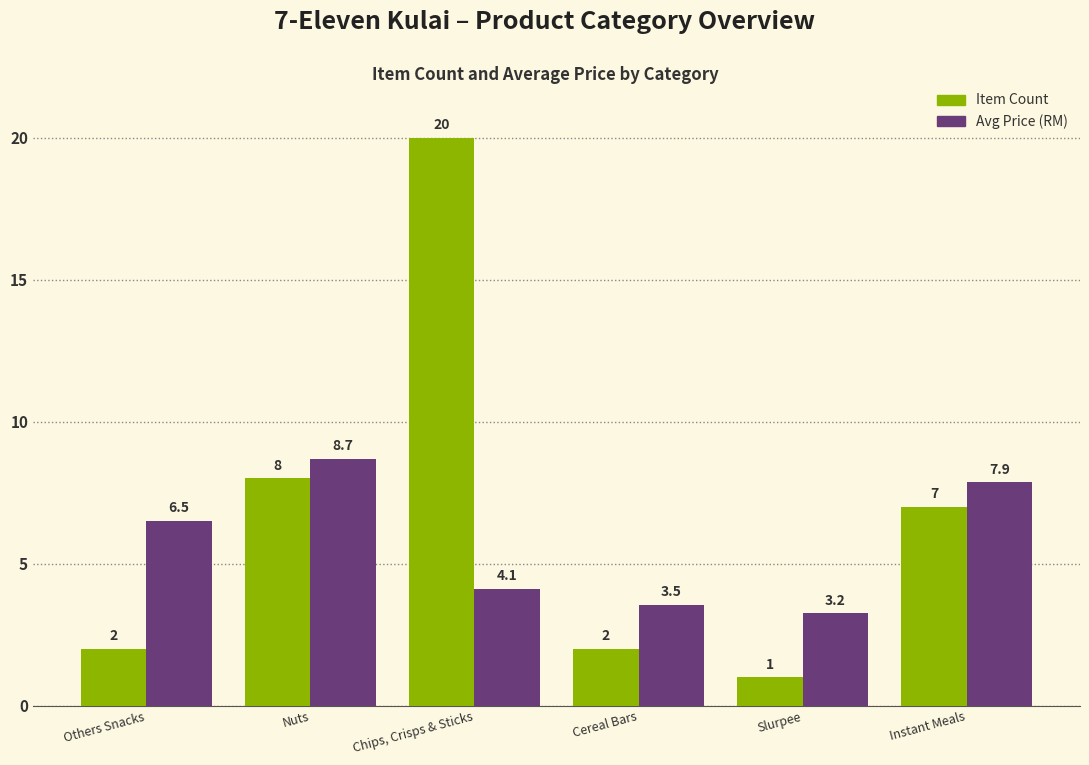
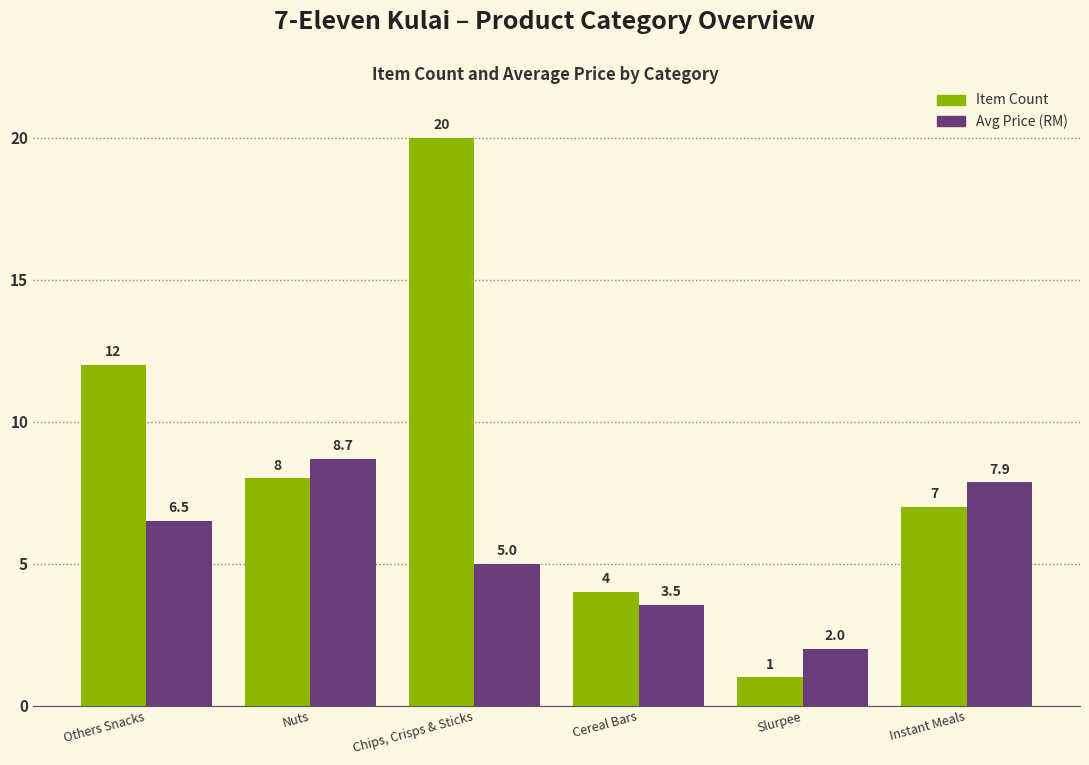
Item Count, Others Snacks: 2 -> 12
Avg Price (RM), Chips, Crisps & Sticks: 4.1 -> 5.0
Item Count, Cereal Bars: 2 -> 4
Avg Price (RM), Slurpee: 3.2 -> 2.0
